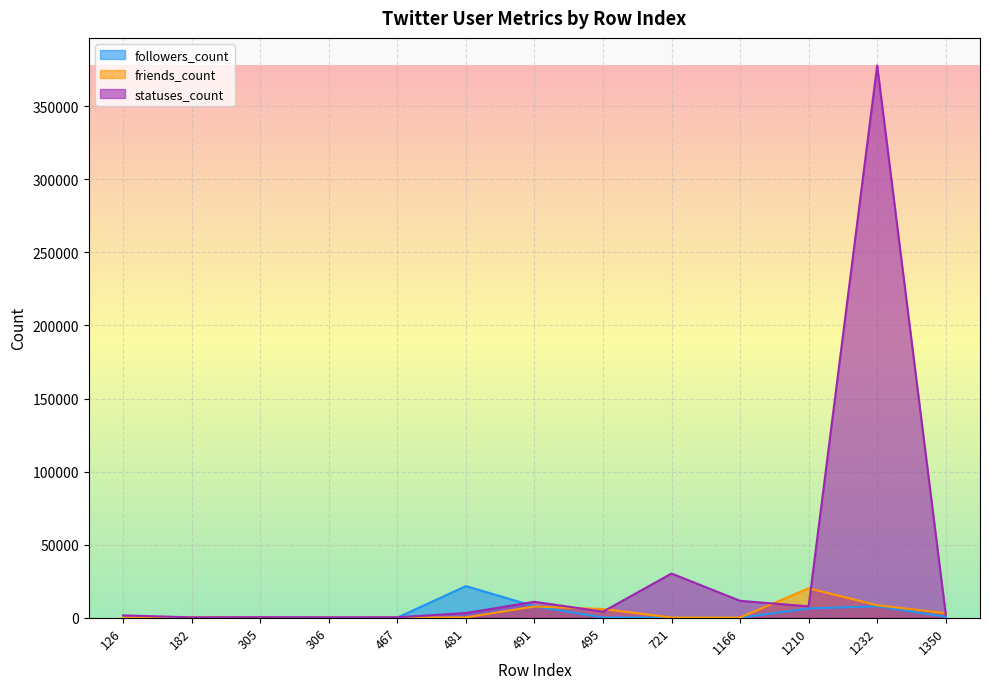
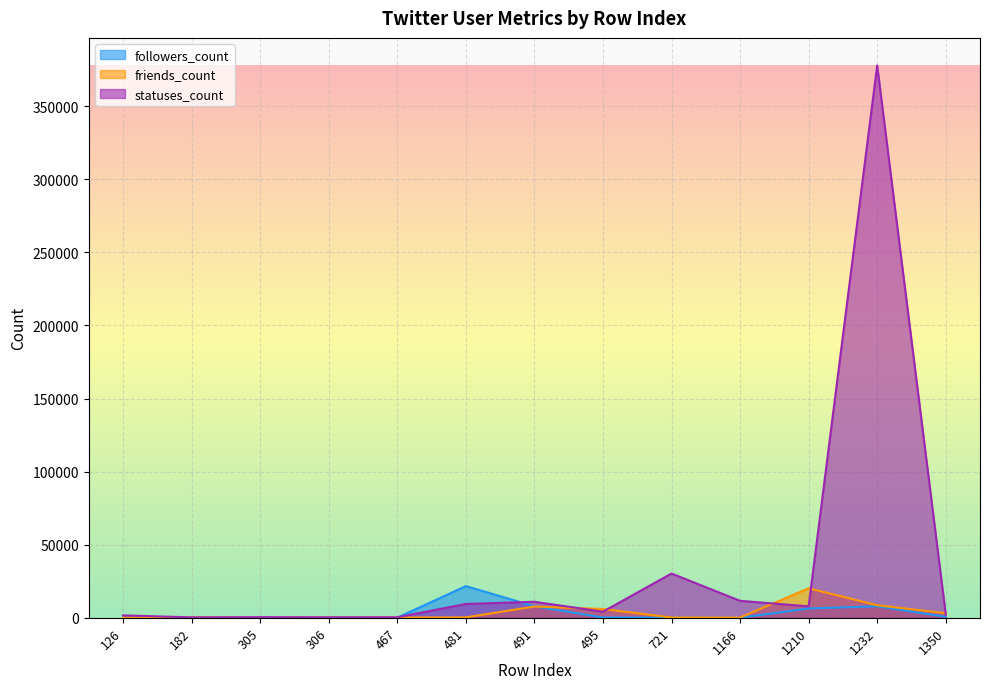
statuses_count, 481: 3000 -> 9000
